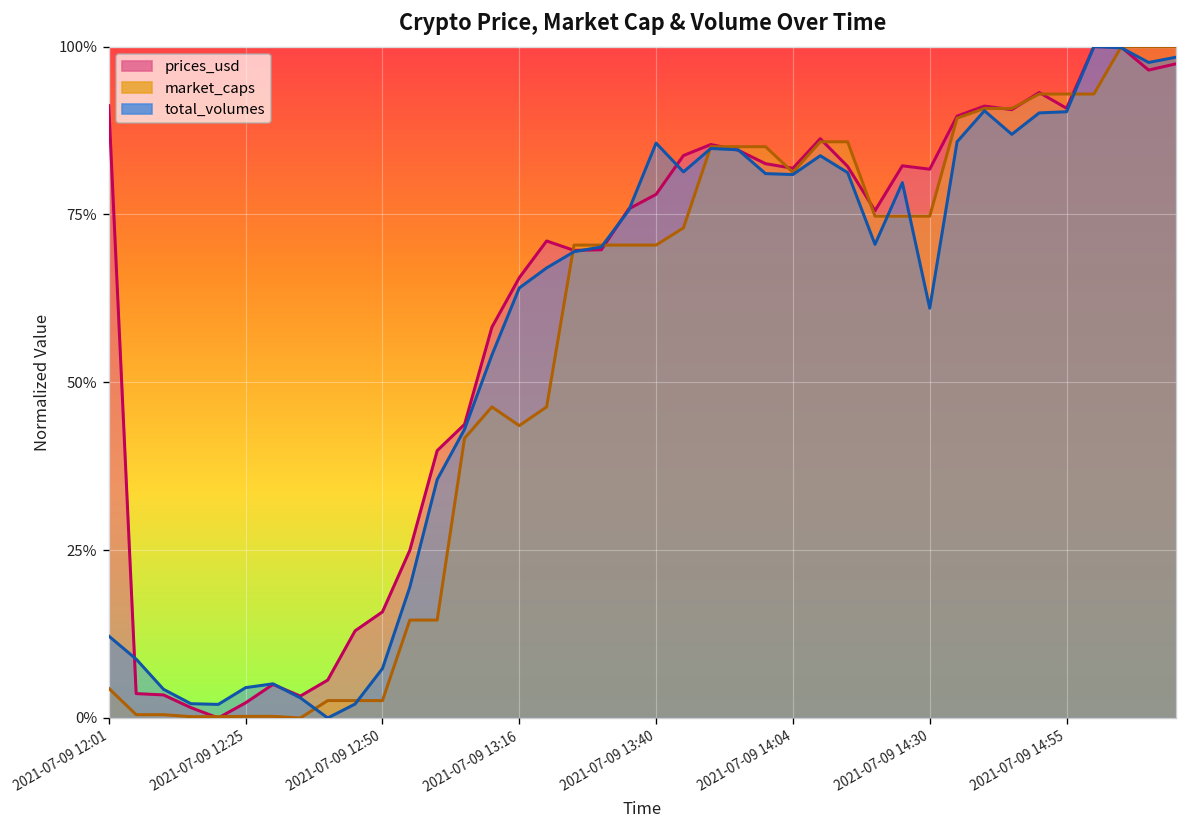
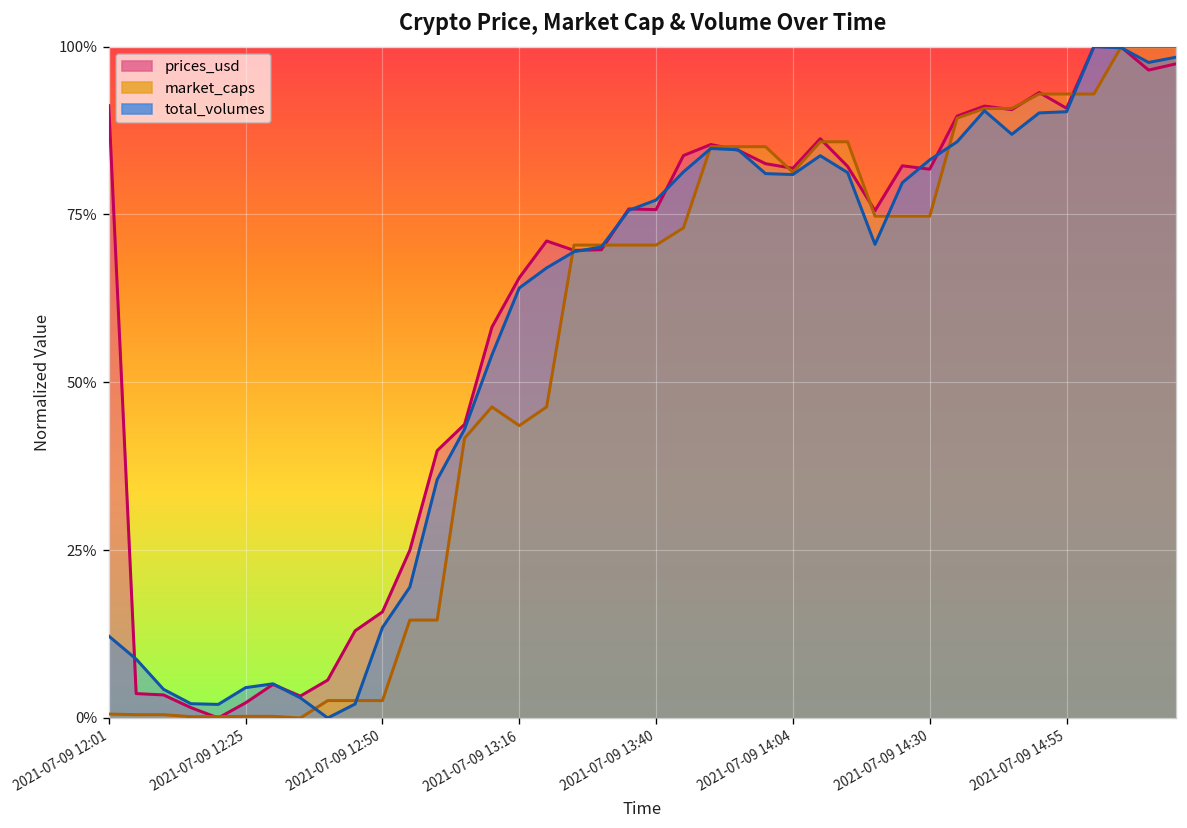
market_caps, 2021-07-09 12:01: 4% -> 1%
total_volumes, 2021-07-09 12:50: 7% -> 13%
prices_usd, 2021-07-09 13:40: 78% -> 76%
total_volumes, 2021-07-09 13:40: 86% -> 77%
total_volumes, 2021-07-09 14:30: 61% -> 83%
